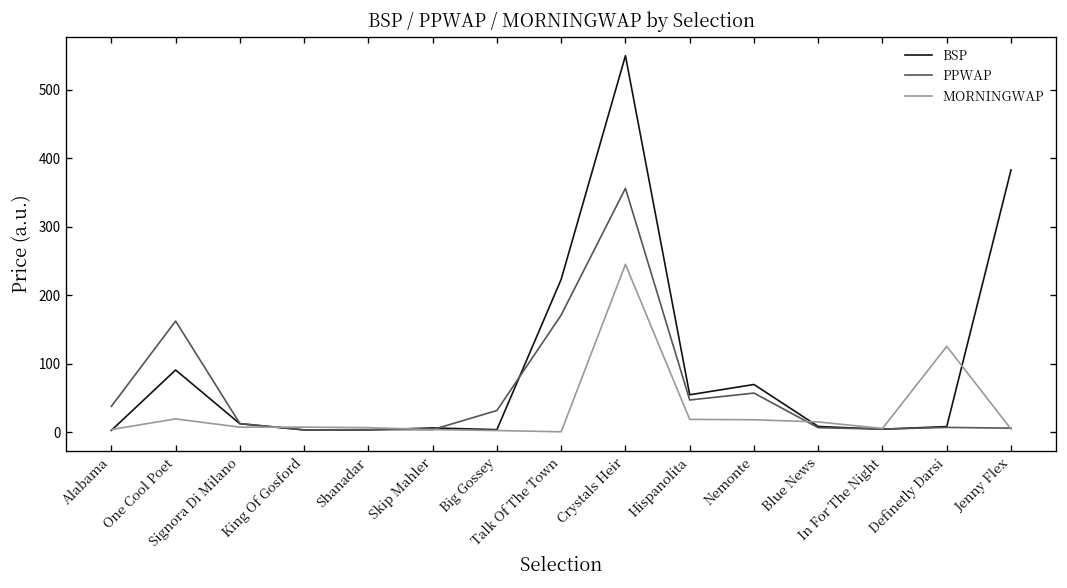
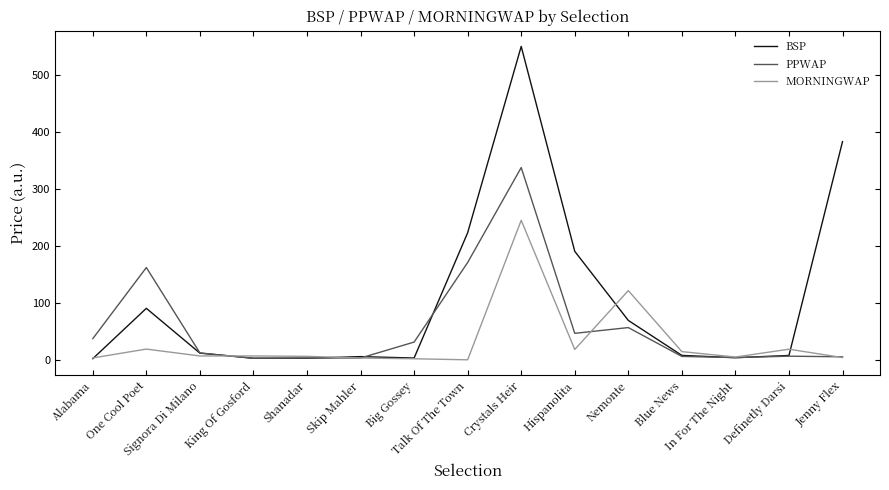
PPWAP, Crystals Heir: 360 -> 340
BSP, Hispanolita: 60 -> 190
MORNINGWAP, Nemonte: 20 -> 120
MORNINGWAP, Definetly Darsi: 130 -> 20
